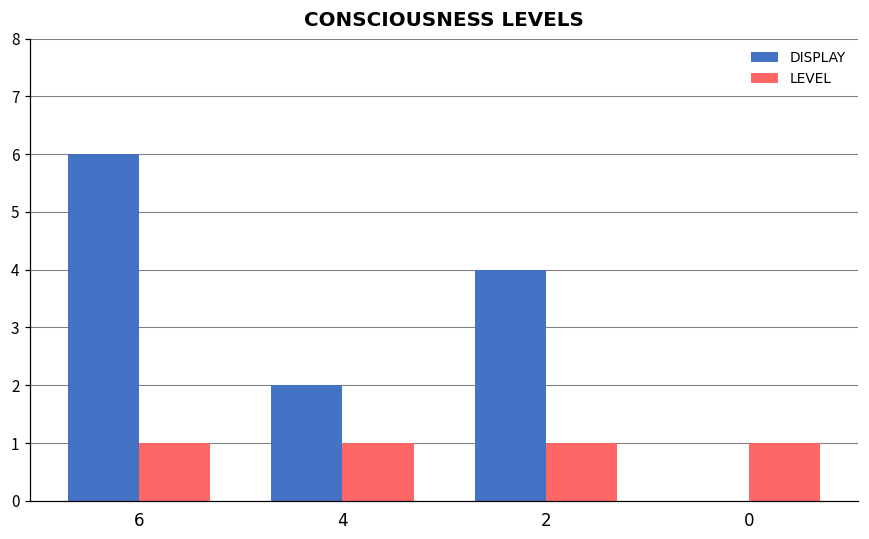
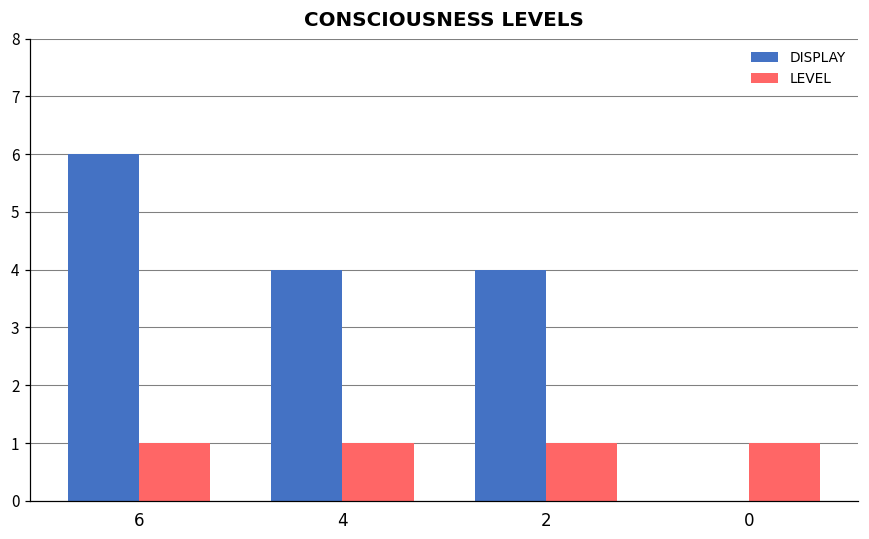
DISPLAY, 4: 2 -> 4
